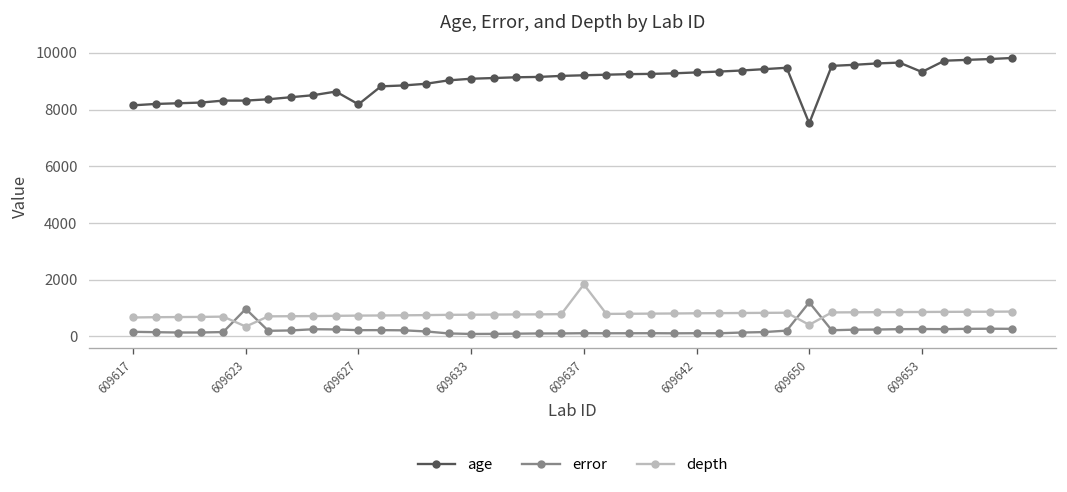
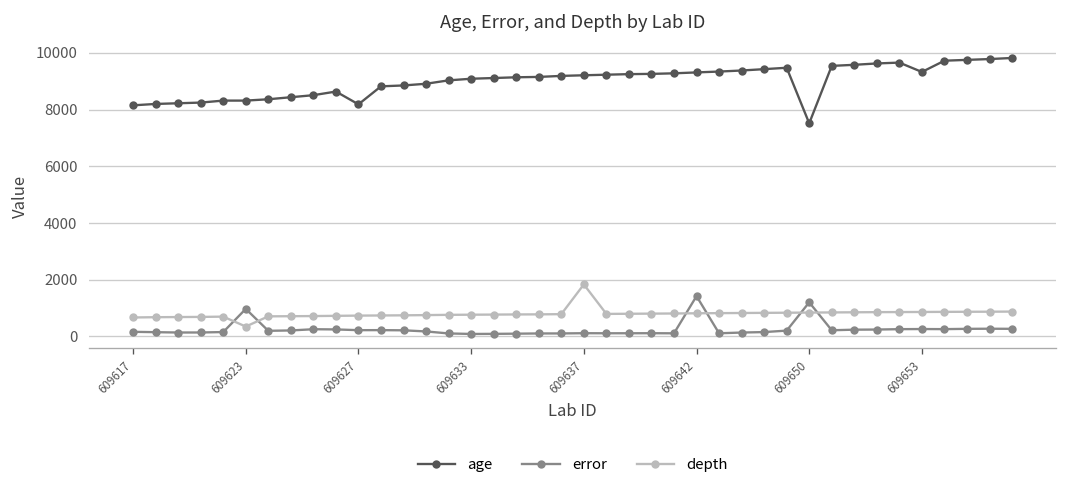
error, 609642: 100 -> 1400
depth, 609650: 400 -> 800
